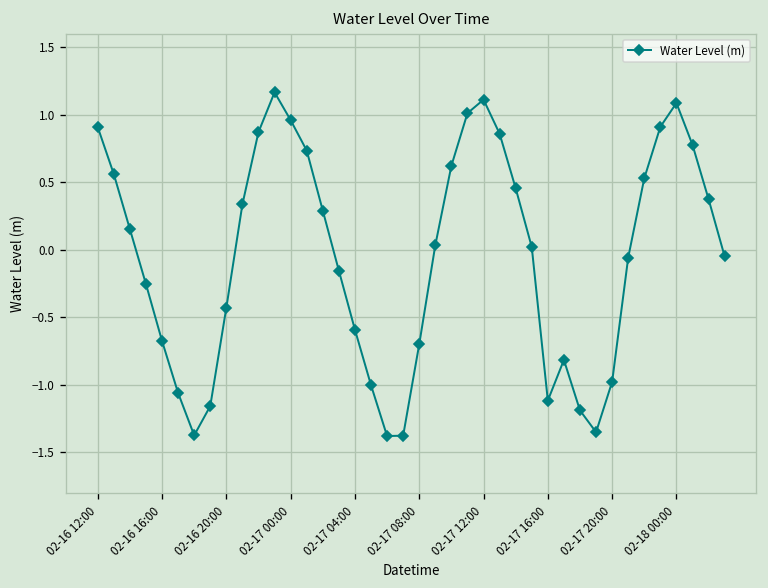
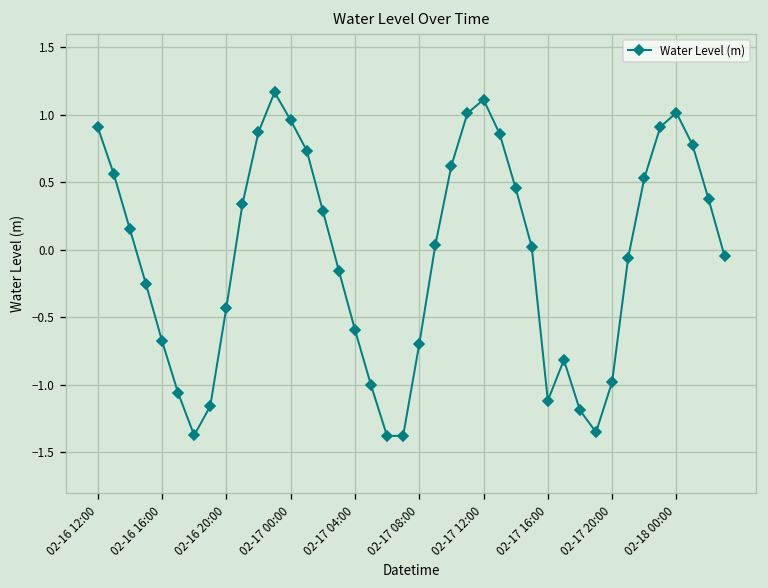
02-18 00:00: 1.09 -> 1.02
